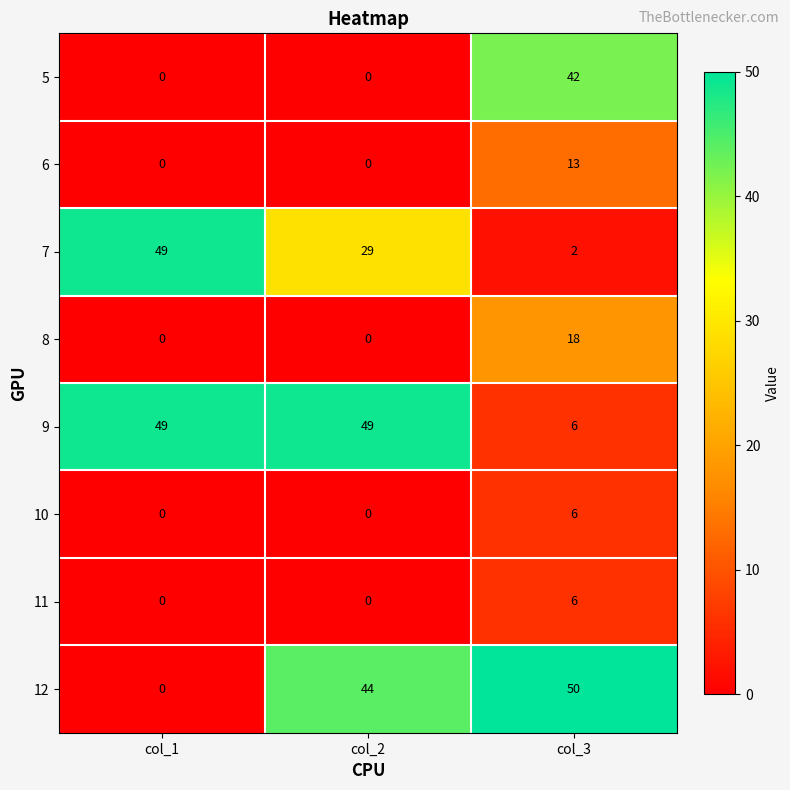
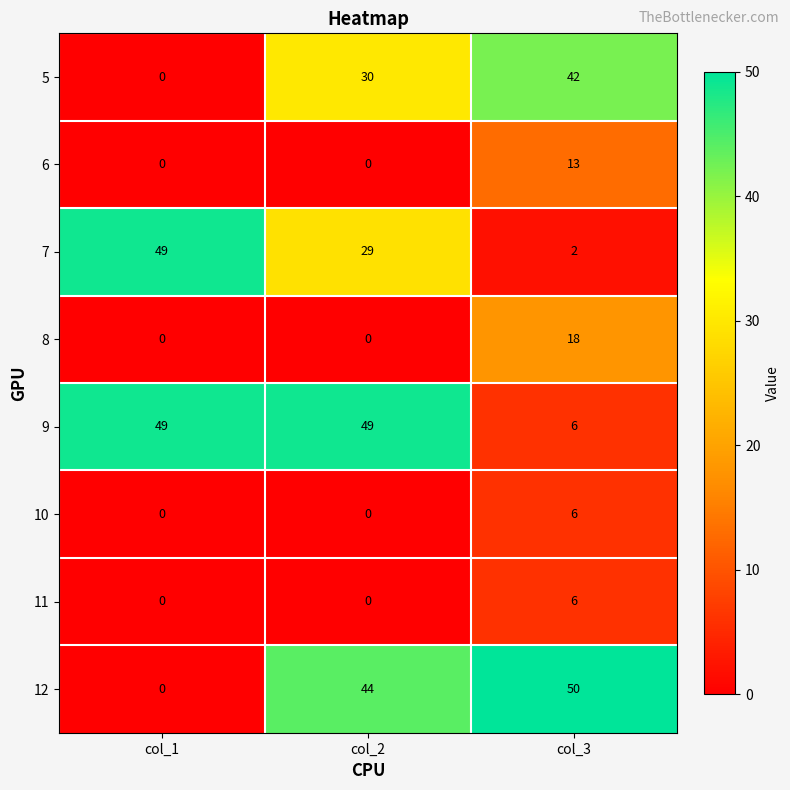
5, col_2: 0 -> 30
